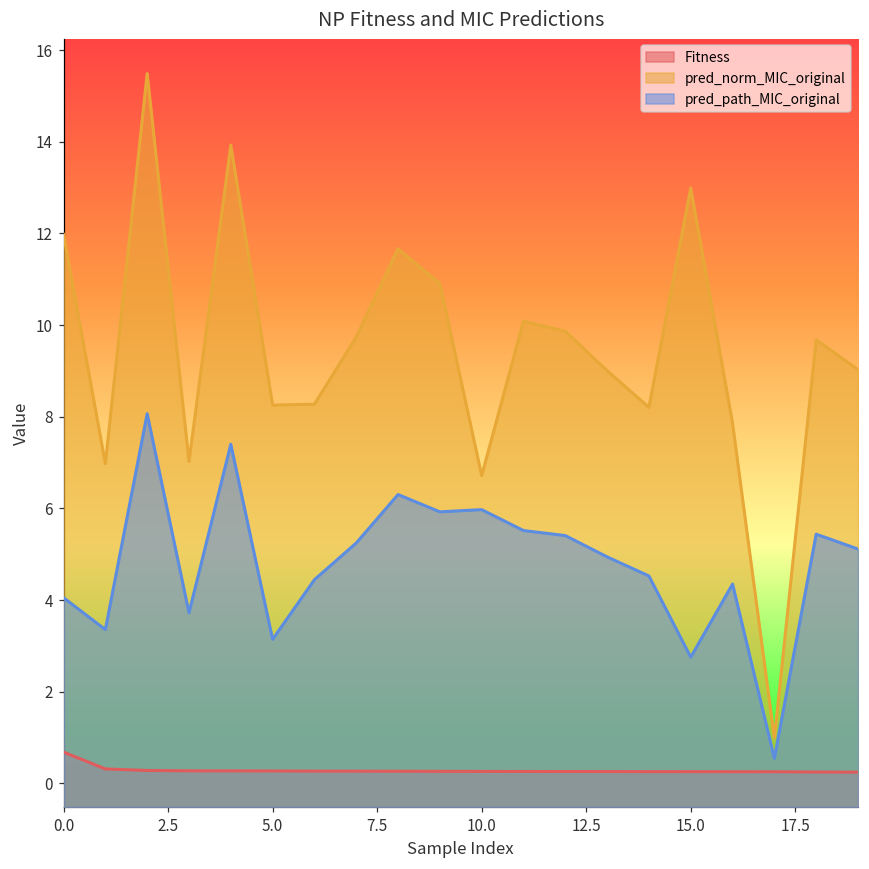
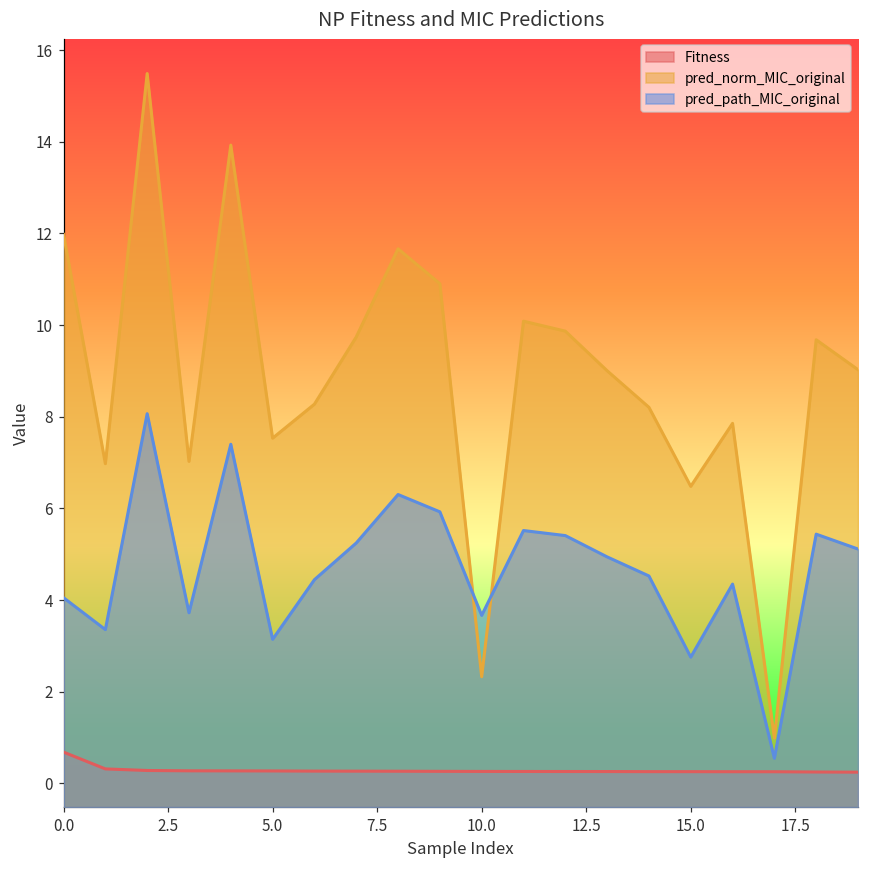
pred_norm_MIC_original, 5.0: 8.3 -> 7.5
pred_norm_MIC_original, 10.0: 6.7 -> 2.3
pred_path_MIC_original, 10.0: 6.0 -> 3.7
pred_norm_MIC_original, 15.0: 13.0 -> 6.5
